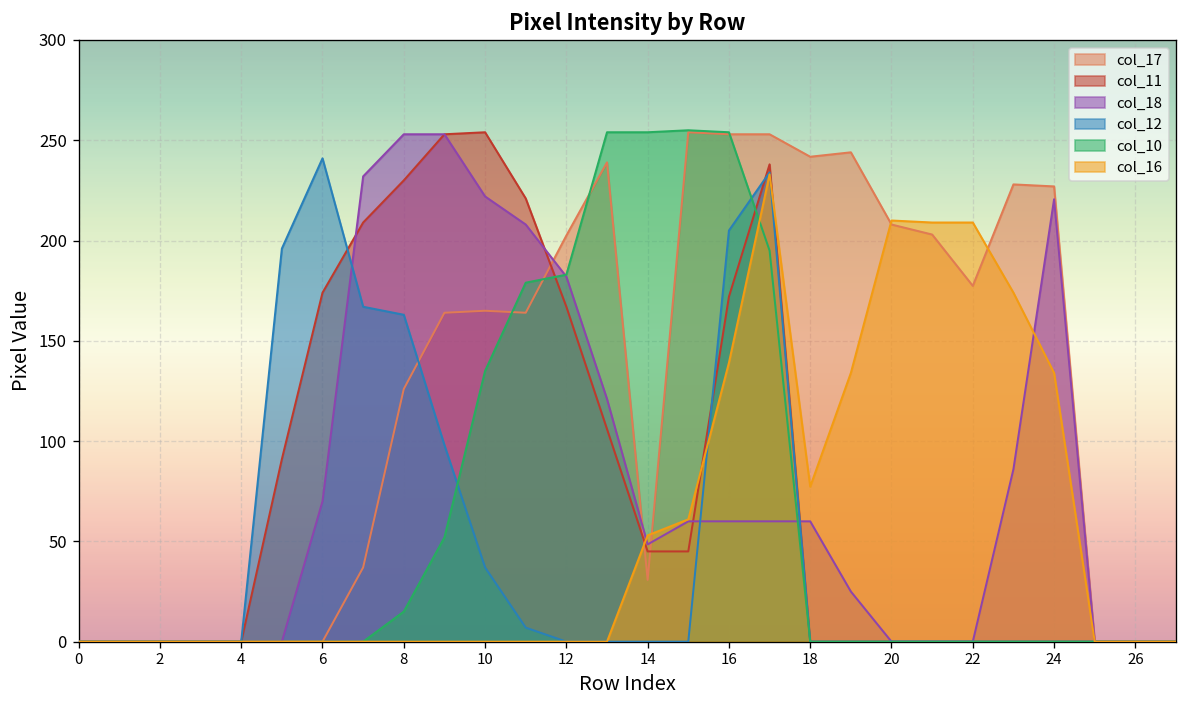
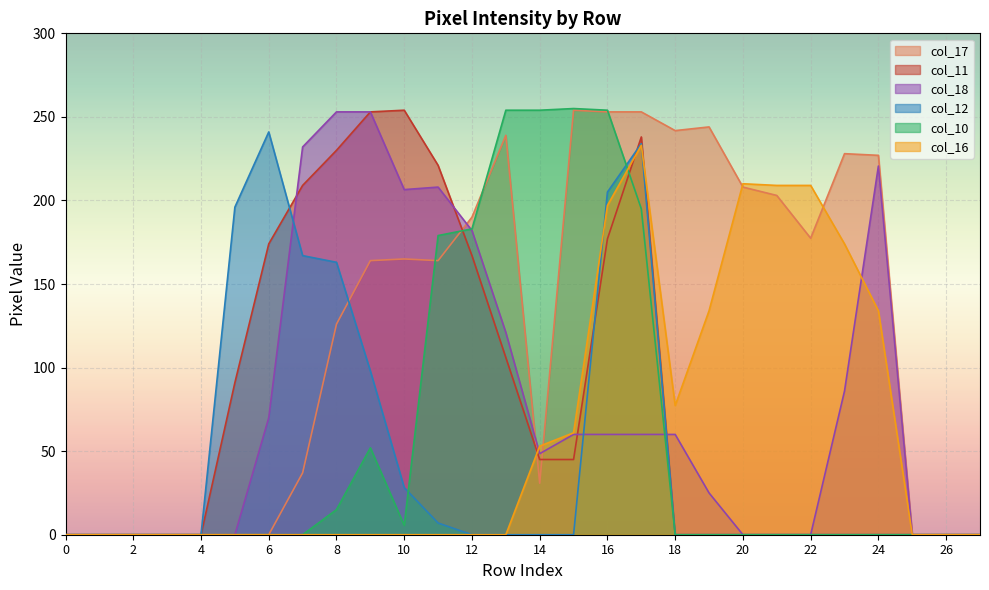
col_18, 10: 222 -> 207
col_12, 10: 37 -> 28
col_10, 10: 135 -> 6
col_17, 12: 203 -> 190
col_11, 16: 172 -> 177
col_16, 16: 139 -> 197
